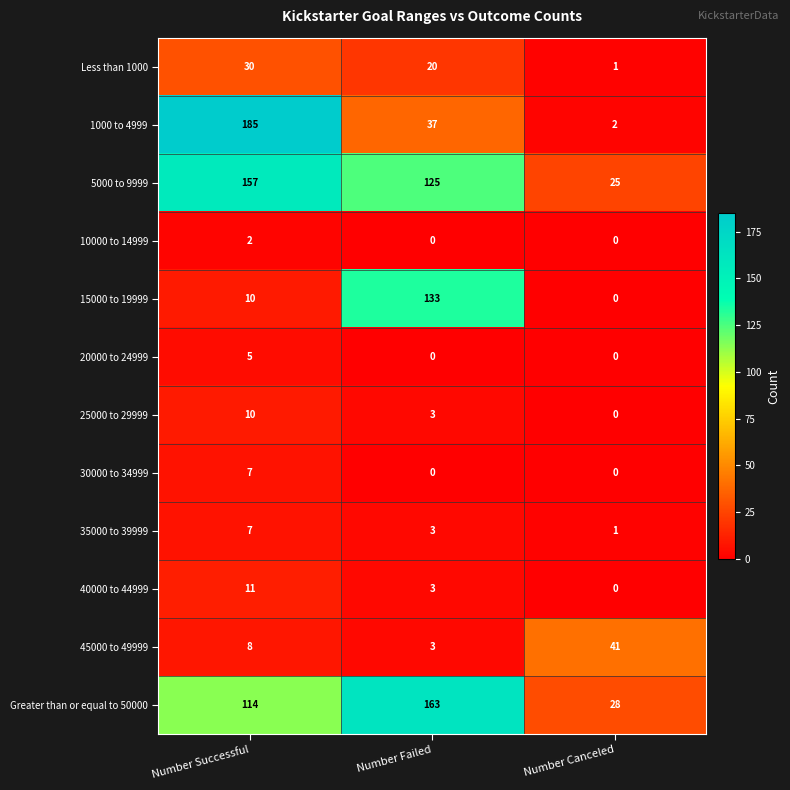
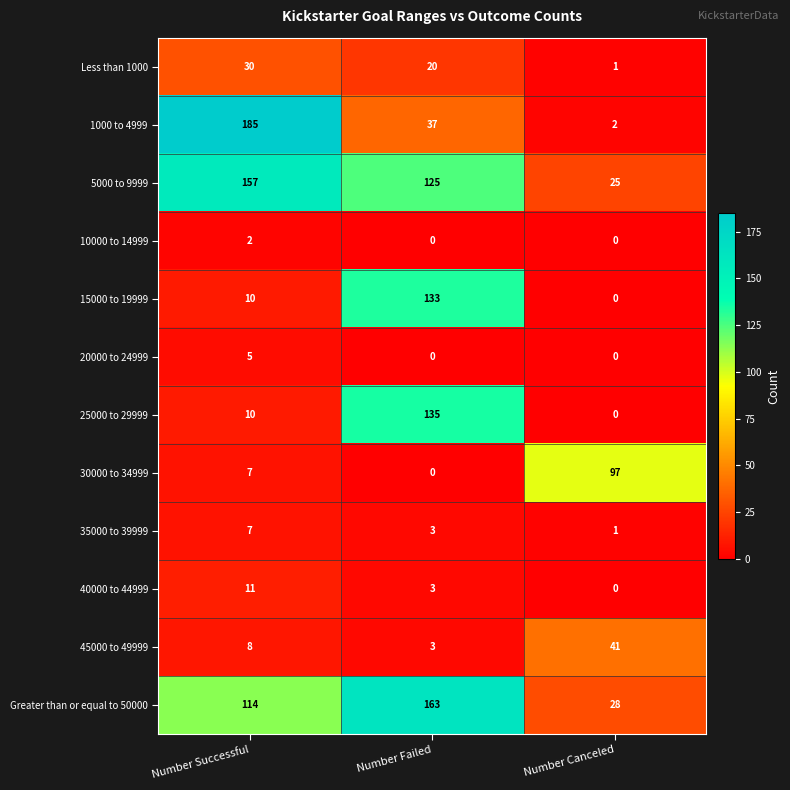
25000 to 29999, Number Failed: 3 -> 135
30000 to 34999, Number Canceled: 0 -> 97
